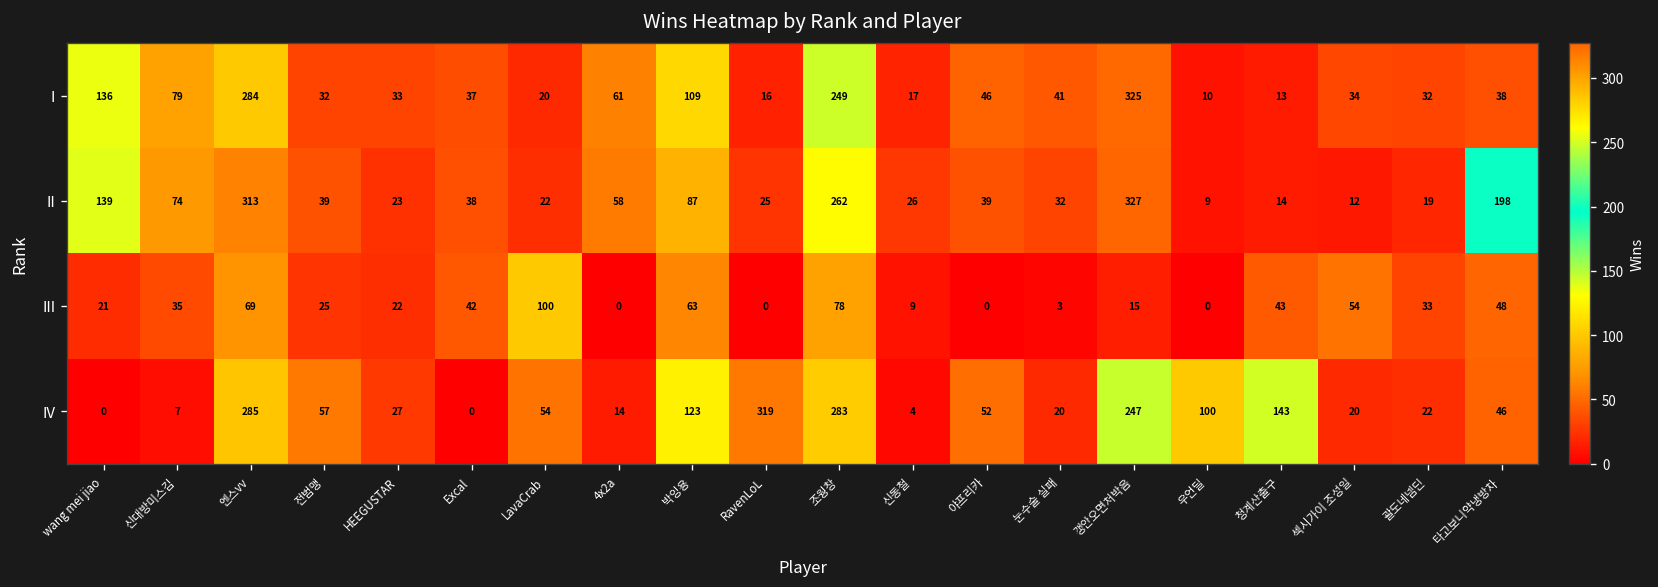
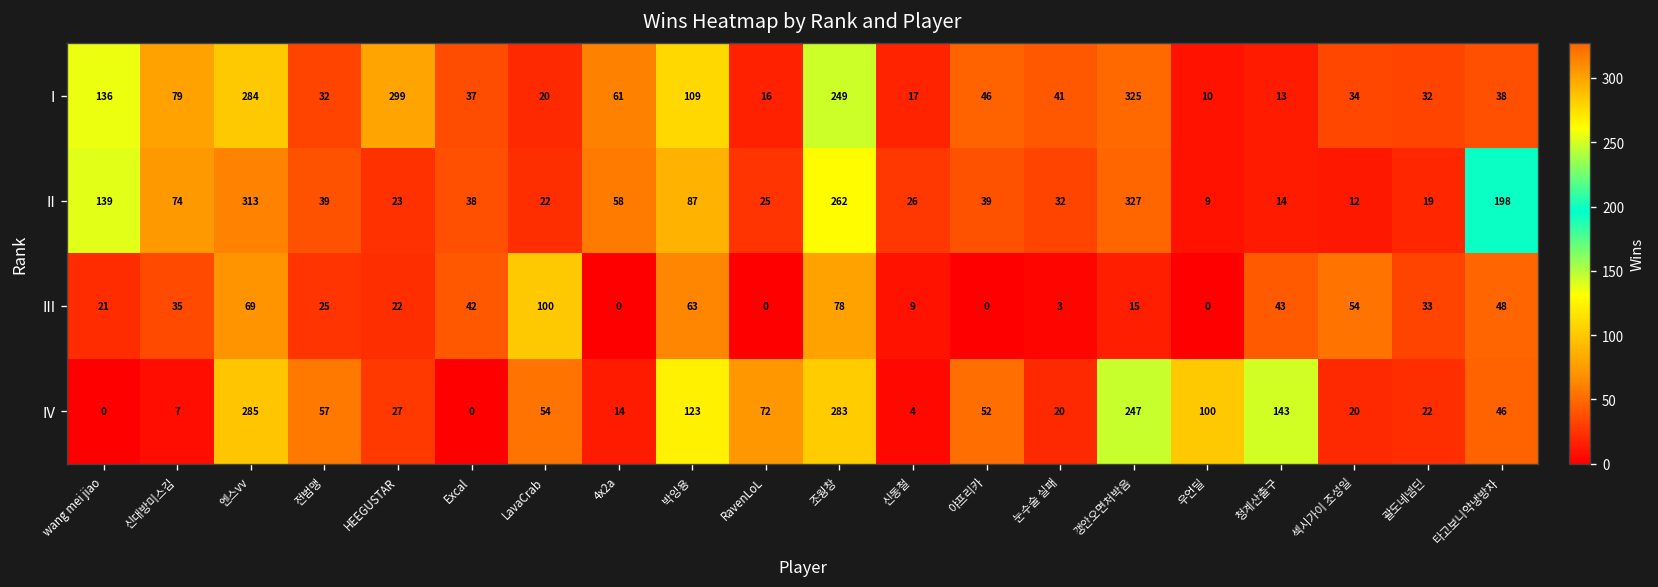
I, HEEGUSTAR: 33 -> 299
IV, RavenLoL: 319 -> 72
